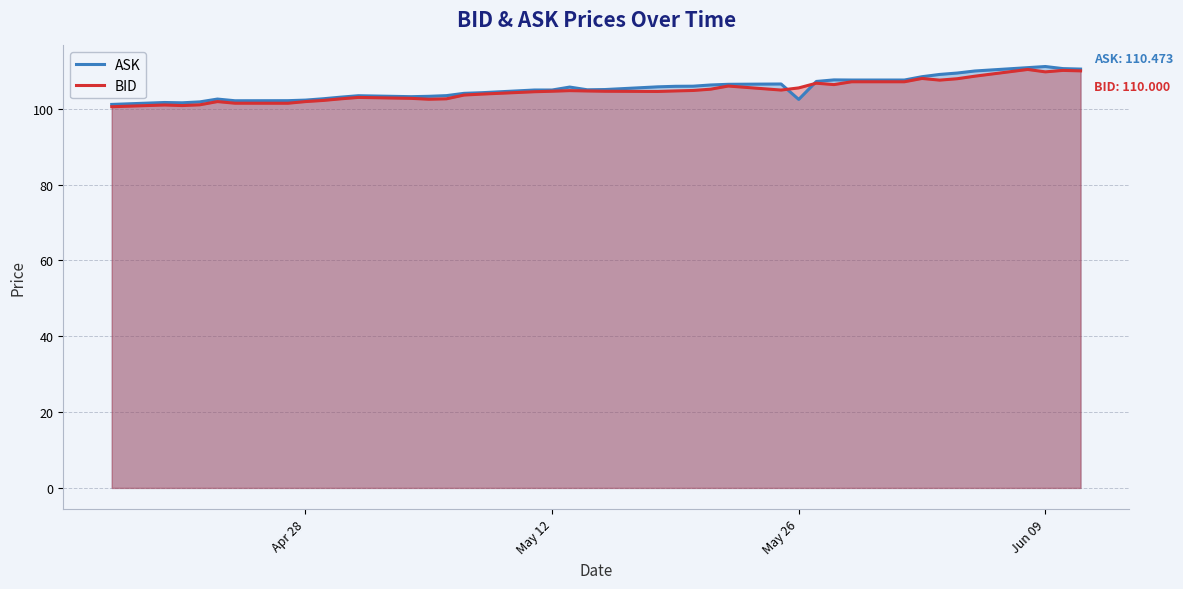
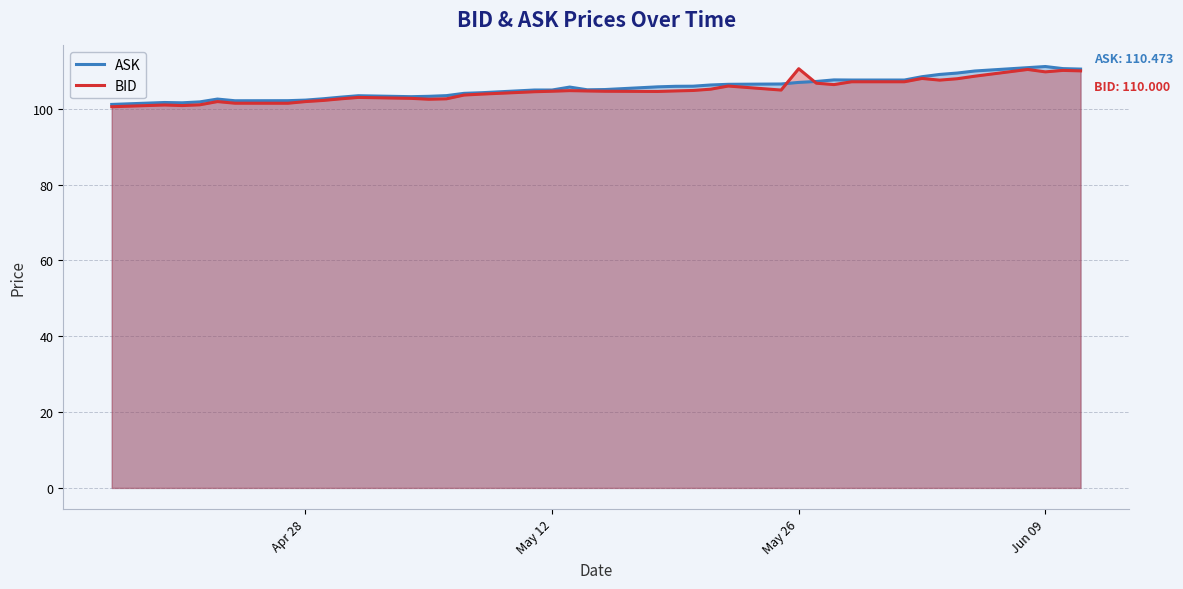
ASK, May 26: 102 -> 107
BID, May 26: 106 -> 111
